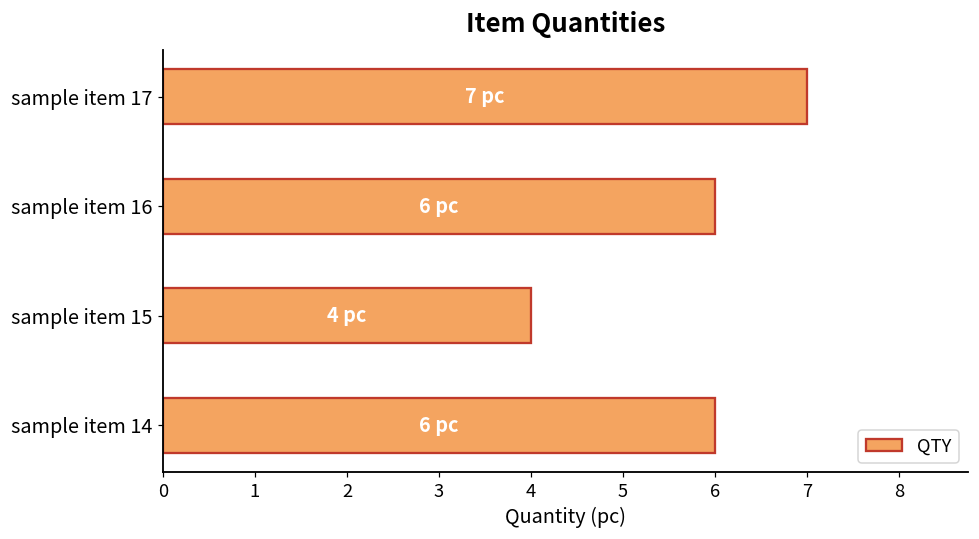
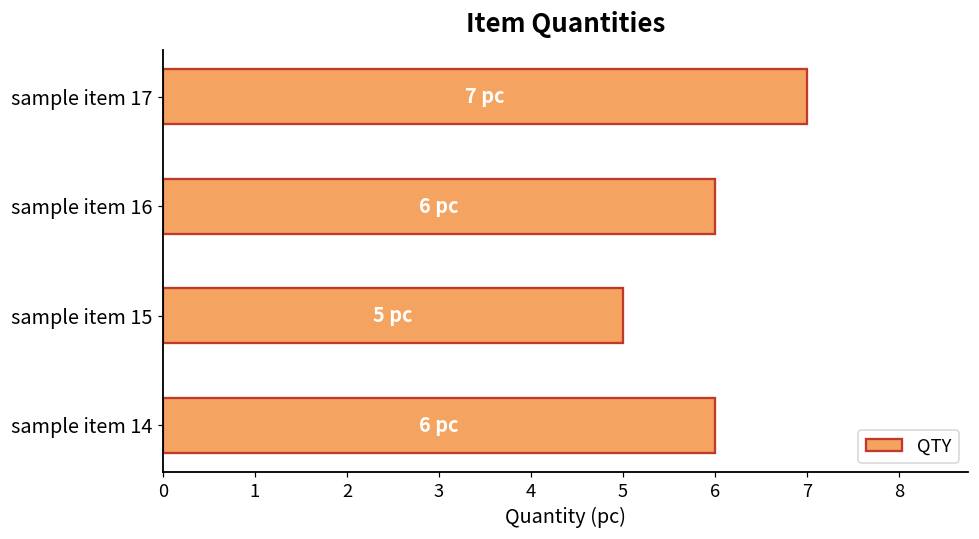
sample item 15: 4 -> 5
